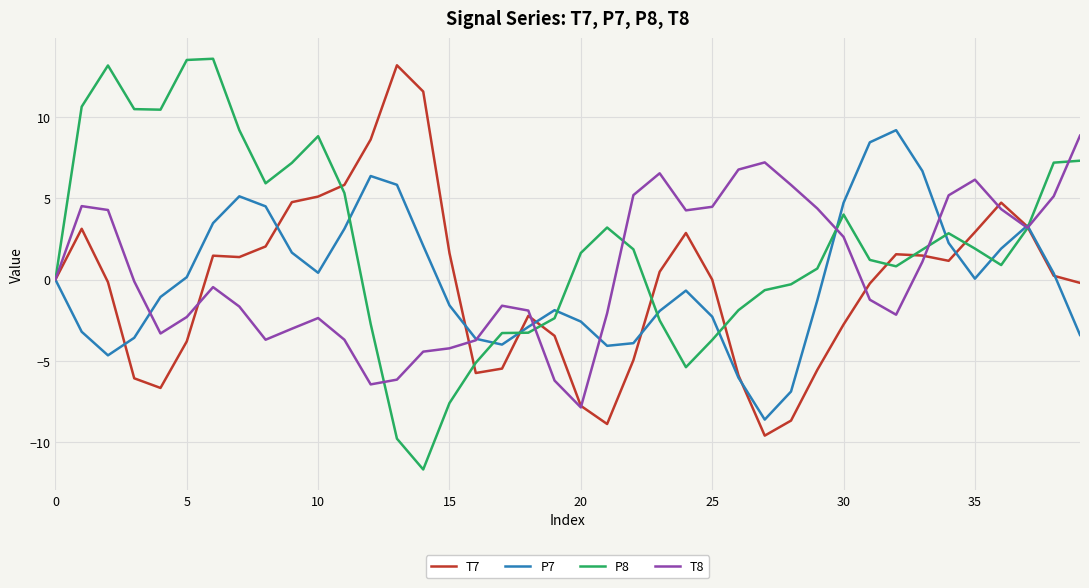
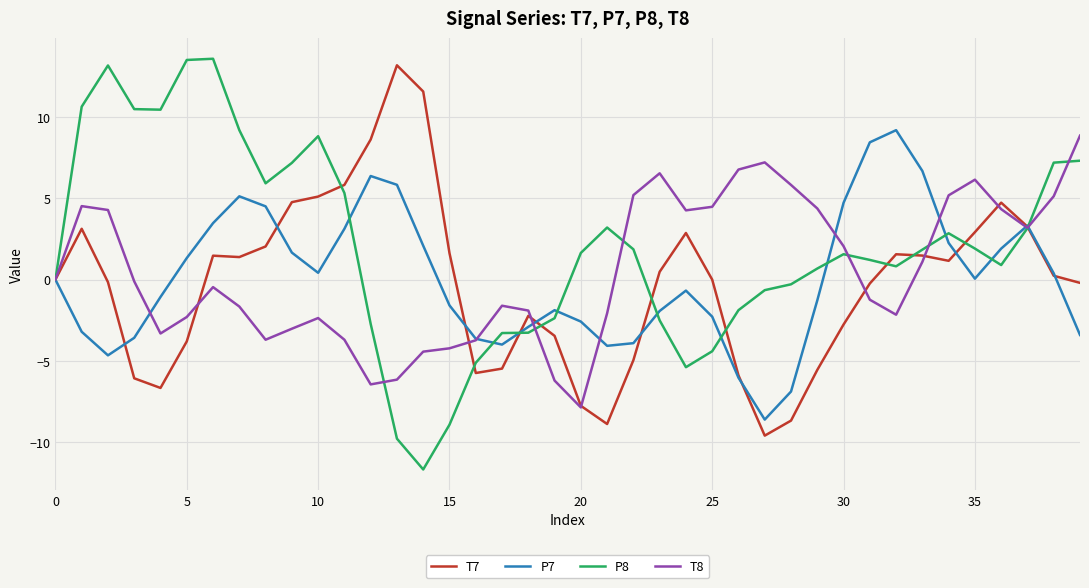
P7, 5: 0.1 -> 1.3
P8, 15: -7.6 -> -8.9
P8, 25: -3.7 -> -4.4
P8, 30: 4.0 -> 1.6
T8, 30: 2.6 -> 2.1
